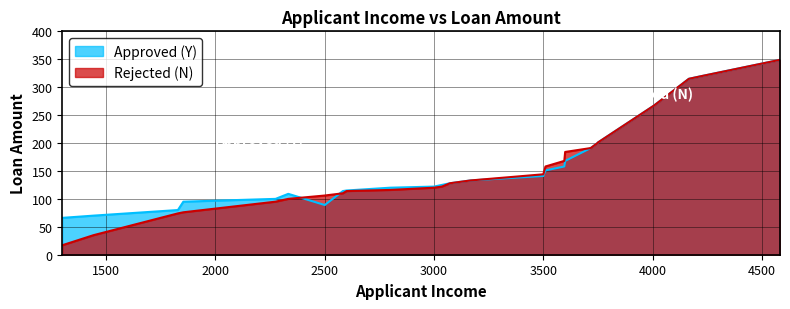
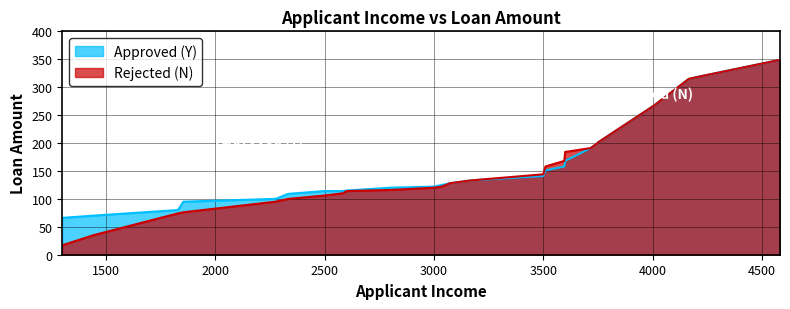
Approved (Y), 2500: 90 -> 110
